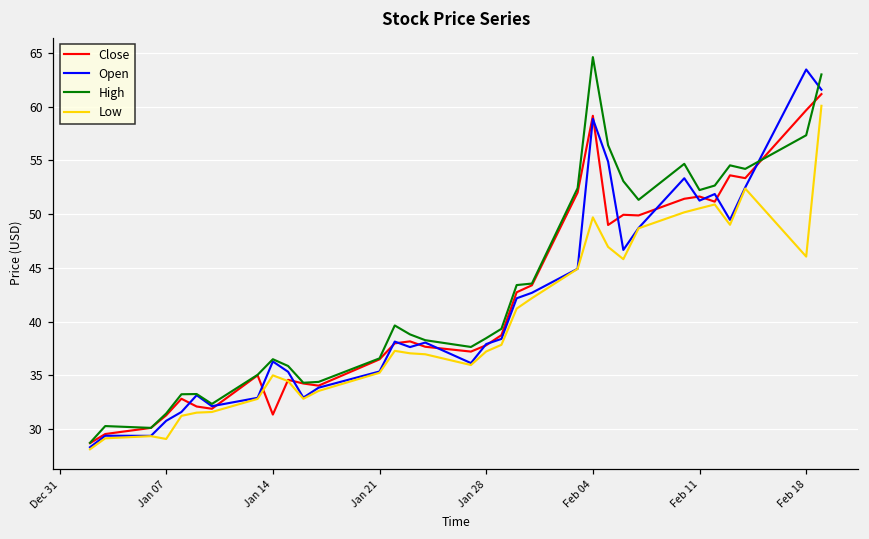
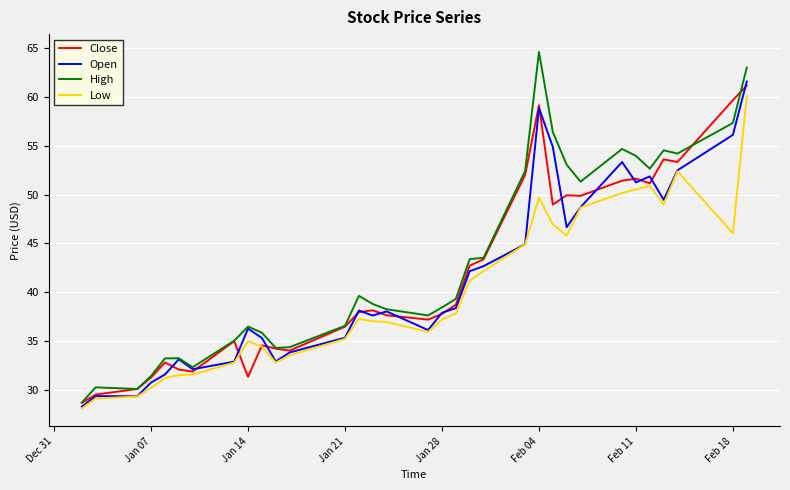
Low, Jan 07: 29 -> 30
High, Feb 11: 52 -> 54
Open, Feb 18: 63 -> 56
